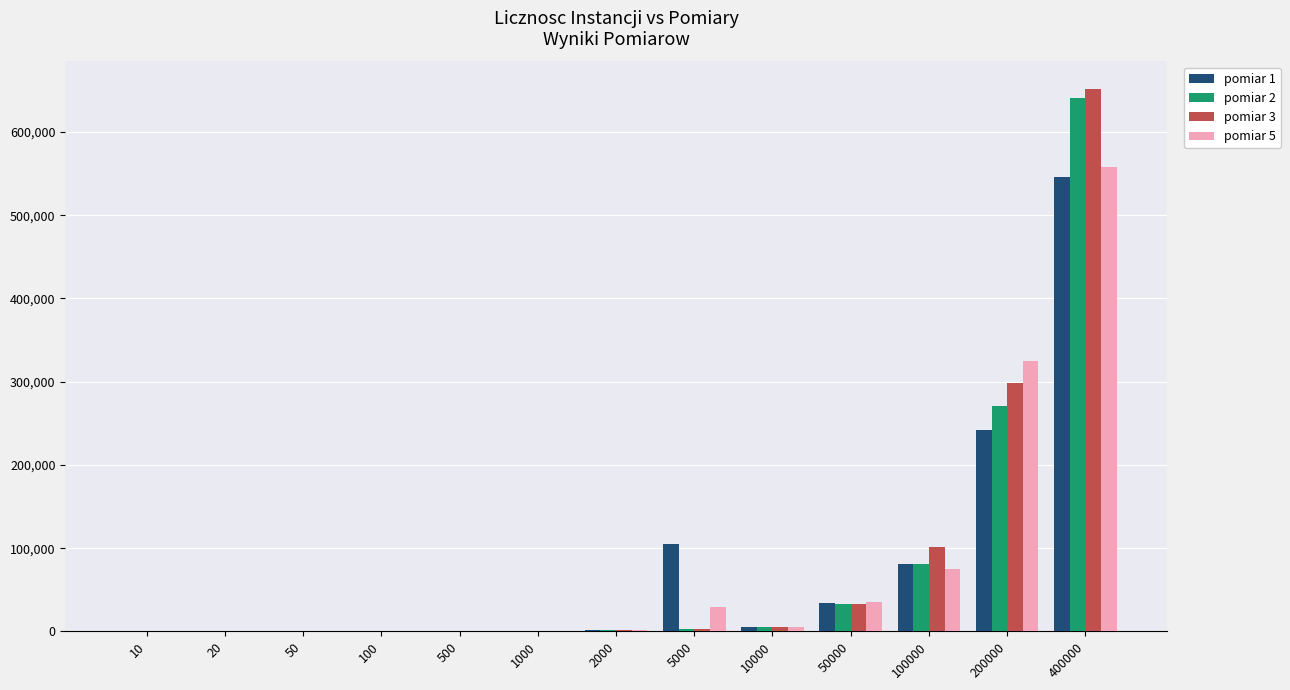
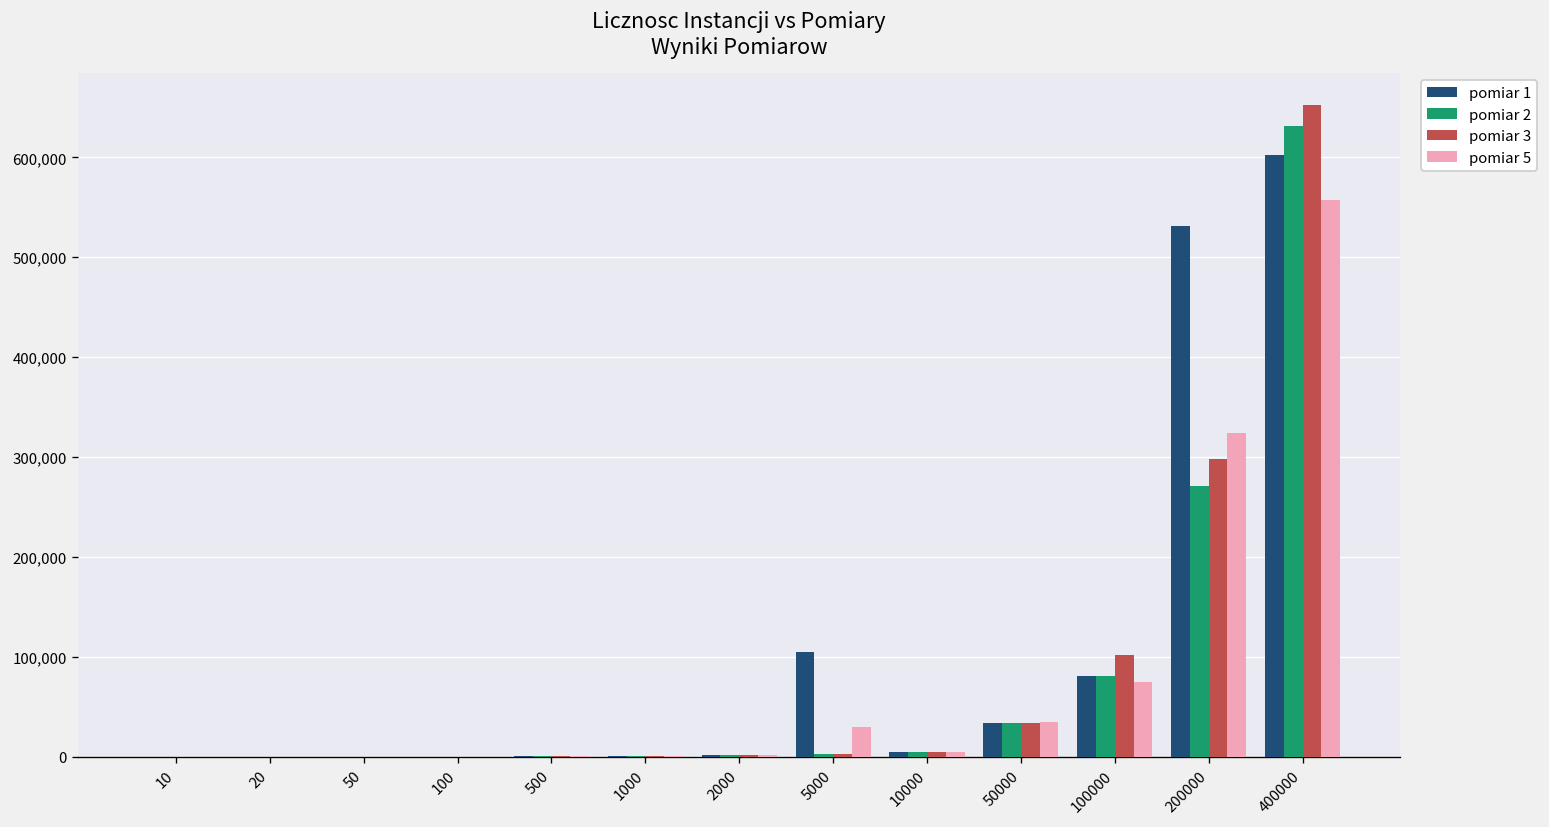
pomiar 1, 200000: 240,000 -> 530,000
pomiar 1, 400000: 550,000 -> 600,000
pomiar 2, 400000: 640,000 -> 630,000
